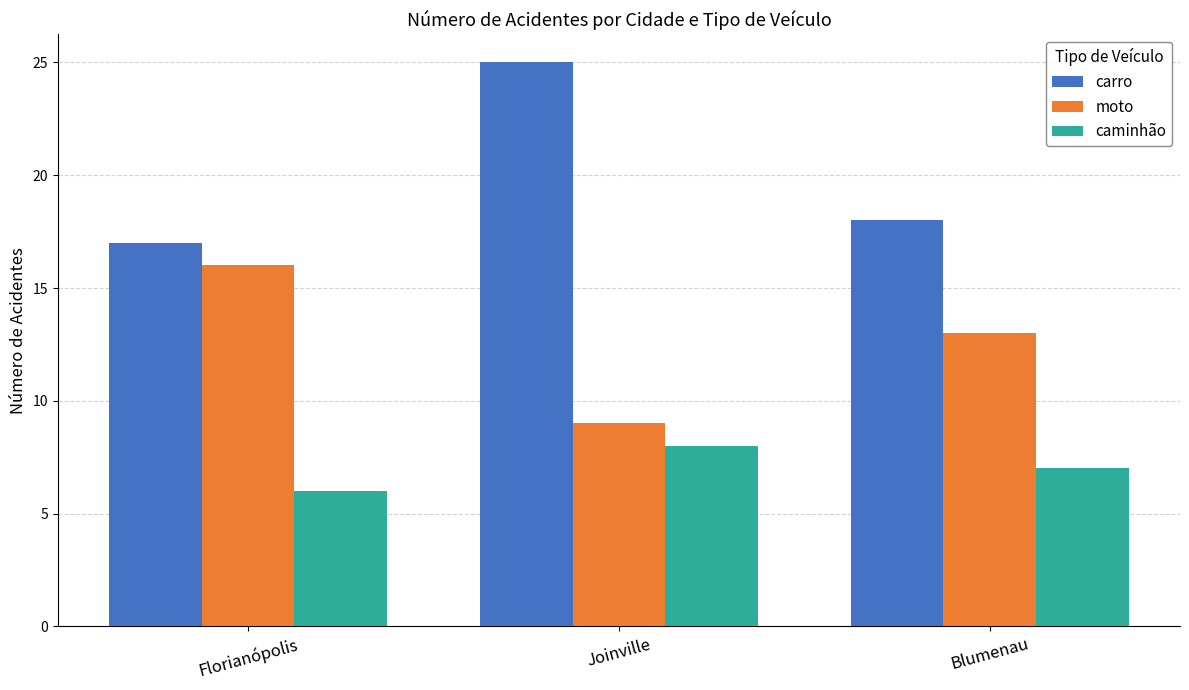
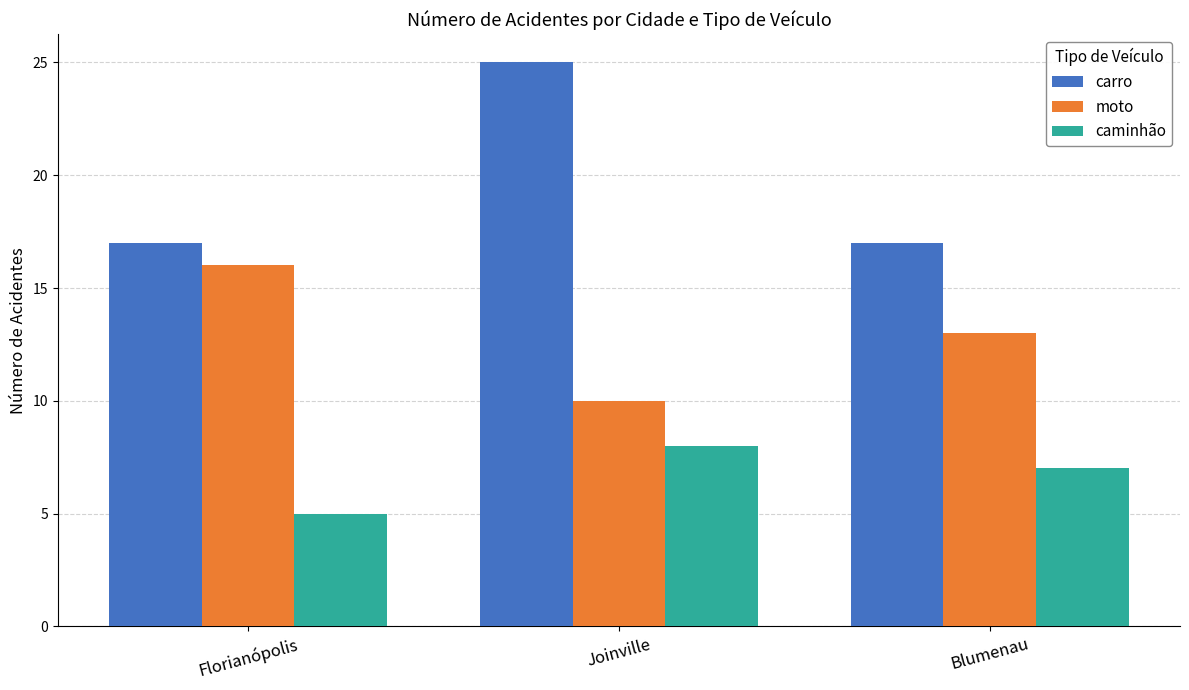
caminhão, Florianópolis: 6 -> 5
moto, Joinville: 9 -> 10
carro, Blumenau: 18 -> 17
